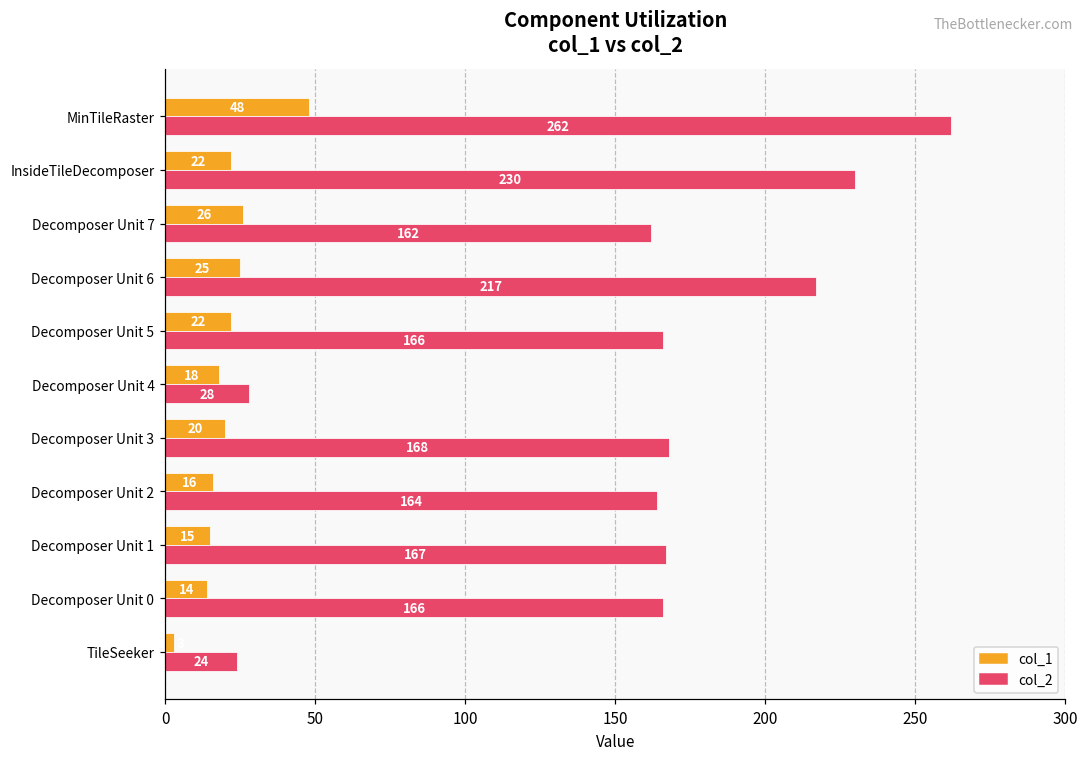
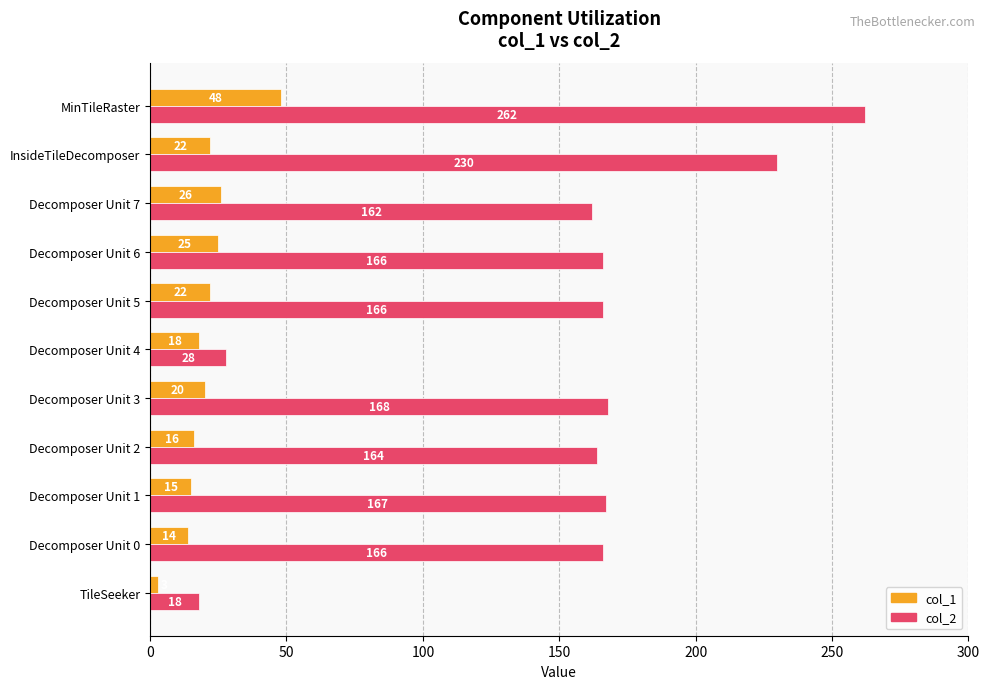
col_2, Decomposer Unit 6: 217 -> 166
col_2, TileSeeker: 24 -> 18
